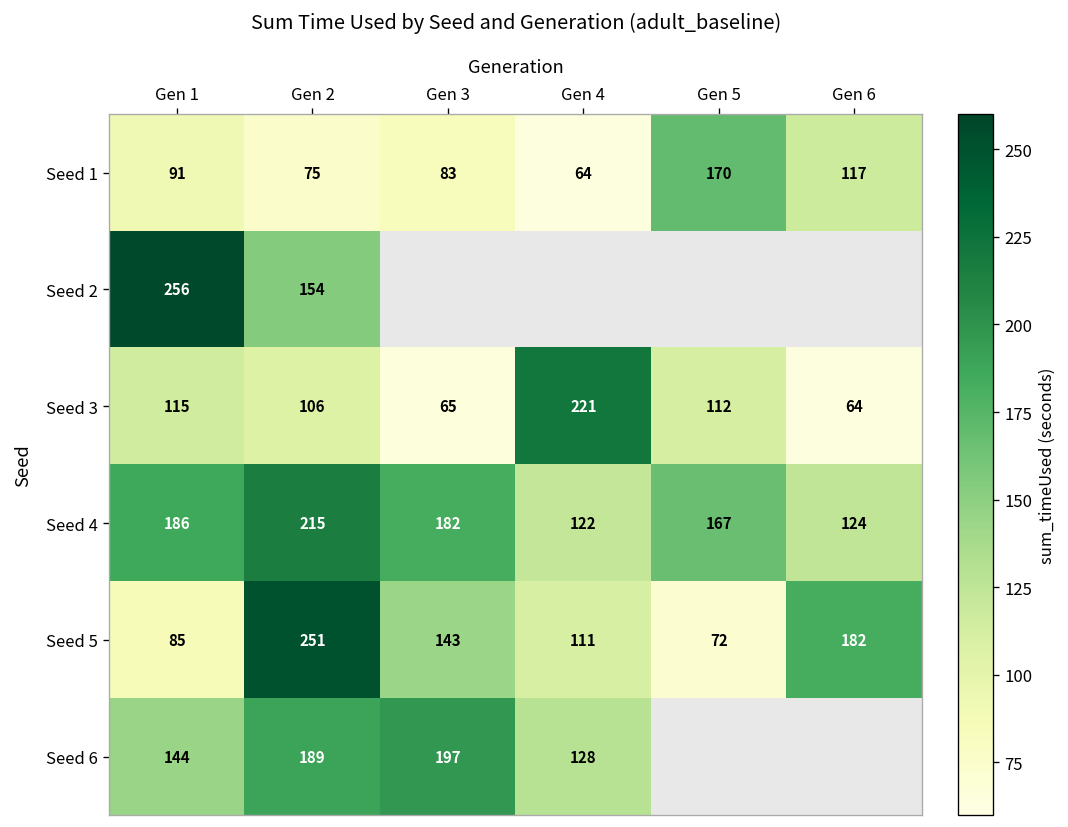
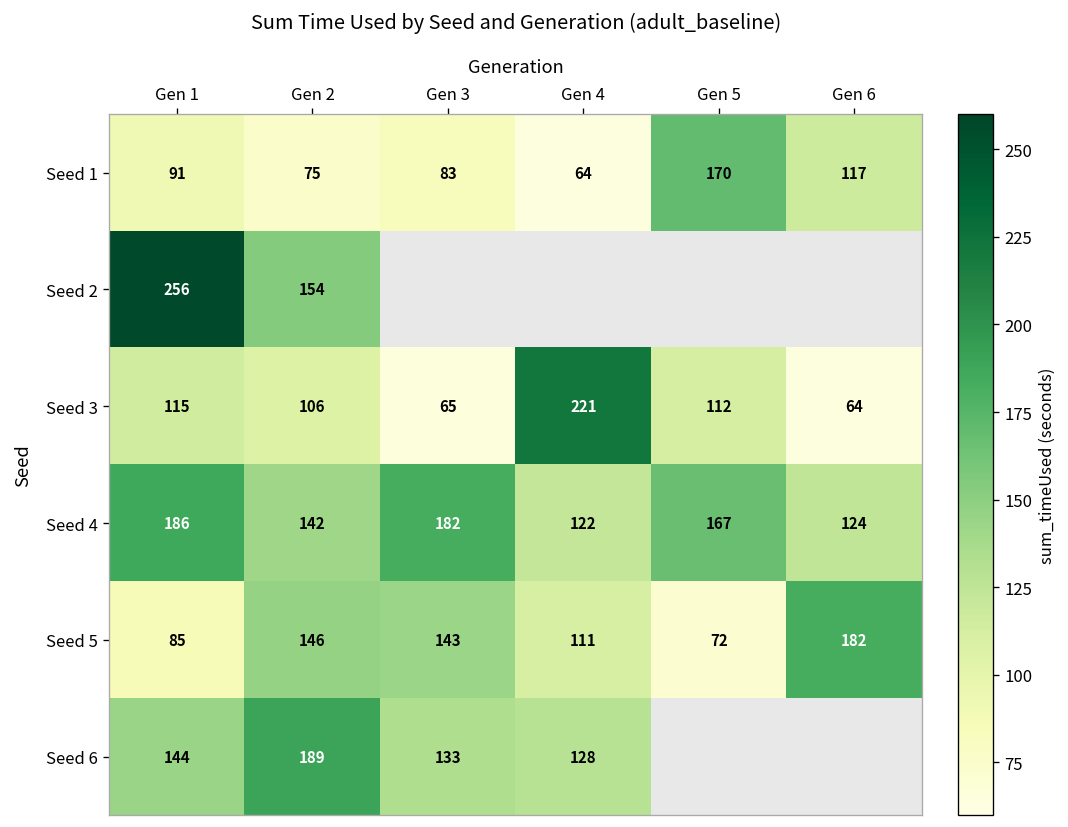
Seed 4, Gen 2: 215 -> 142
Seed 5, Gen 2: 251 -> 146
Seed 6, Gen 3: 197 -> 133
